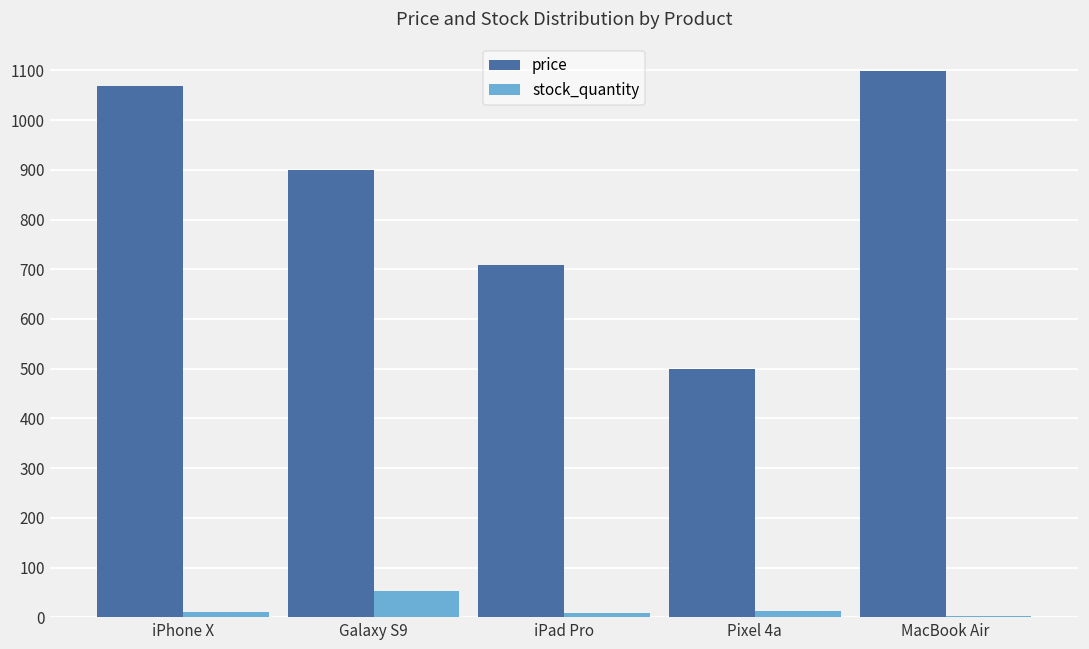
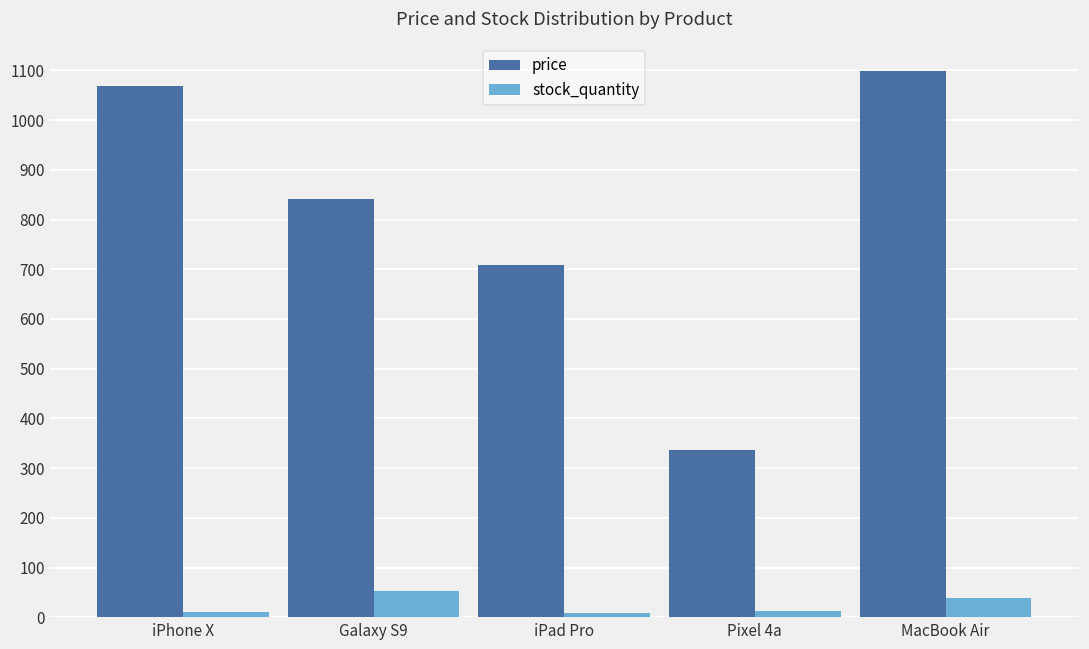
price, Galaxy S9: 900 -> 840
price, Pixel 4a: 500 -> 340
stock_quantity, MacBook Air: 0 -> 40
